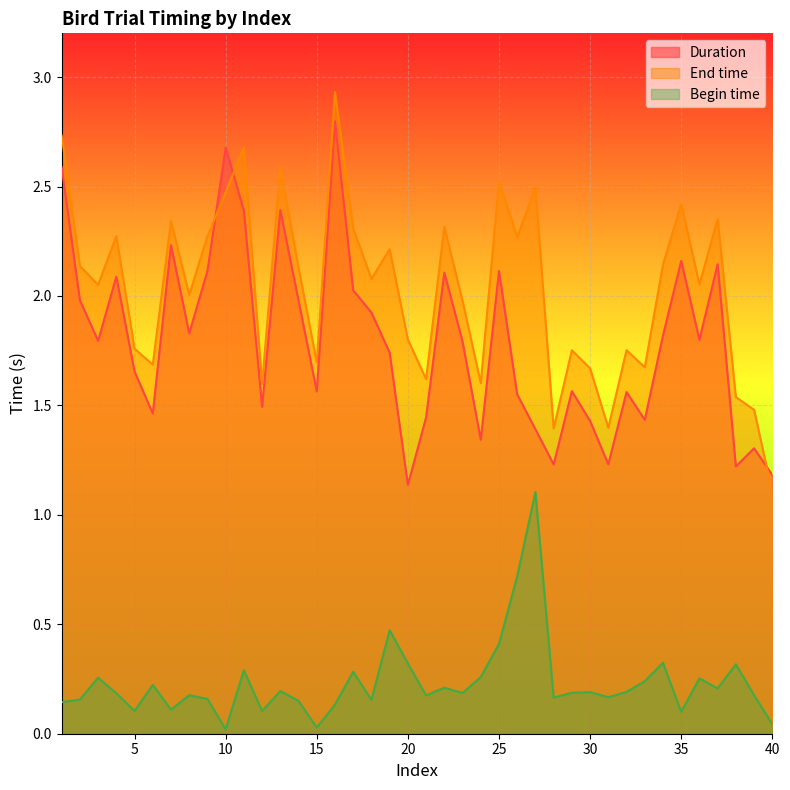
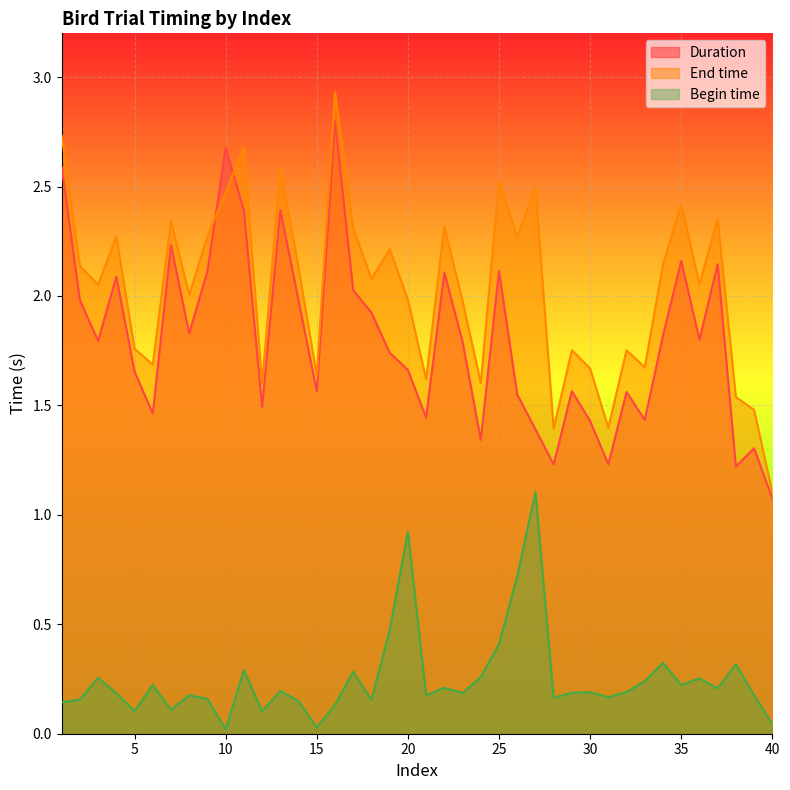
End time, 15: 1.70 -> 1.64
Duration, 20: 1.14 -> 1.66
End time, 20: 1.80 -> 1.98
Begin time, 20: 0.32 -> 0.92
Begin time, 35: 0.10 -> 0.22
Duration, 40: 1.18 -> 1.08
